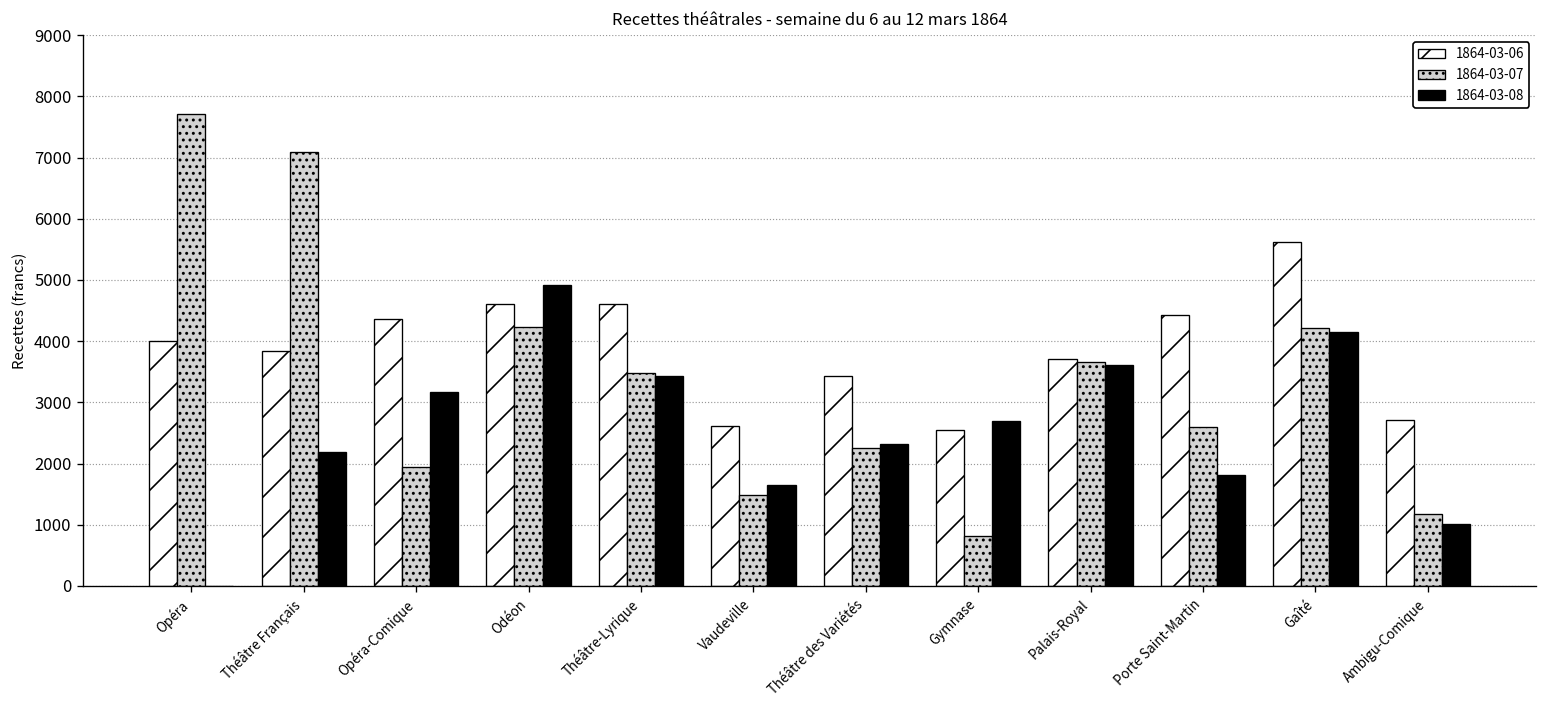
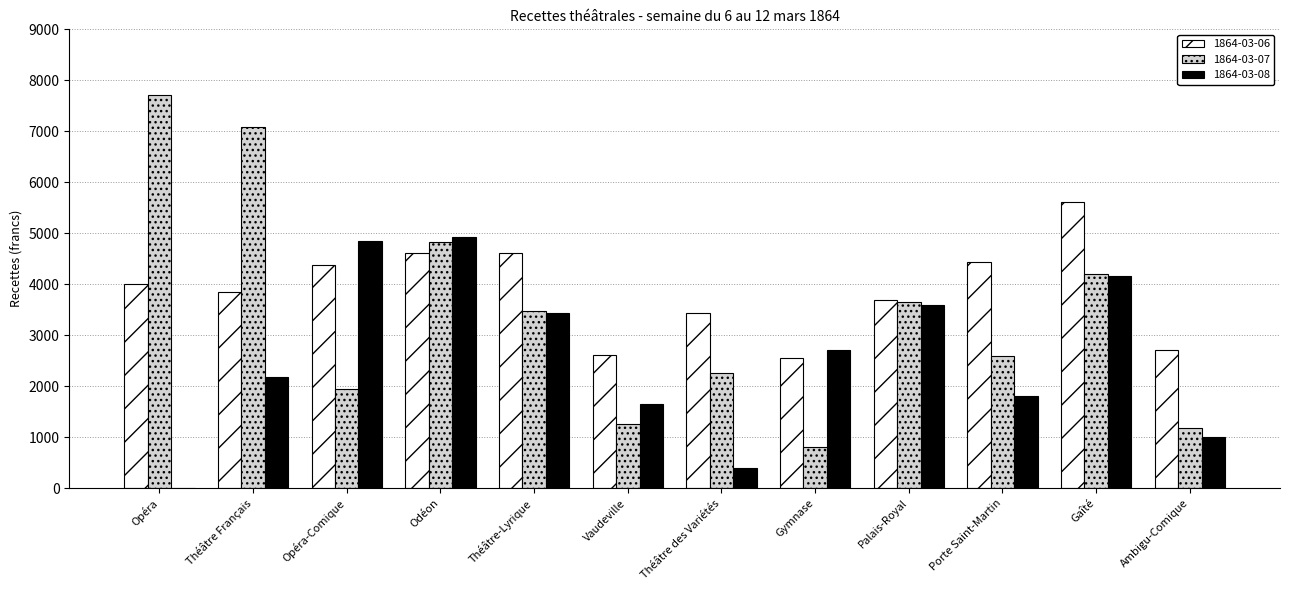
1864-03-08, Opéra-Comique: 3200 -> 4900
1864-03-07, Odéon: 4200 -> 4800
1864-03-07, Vaudeville: 1500 -> 1300
1864-03-08, Théâtre des Variétés: 2300 -> 400
